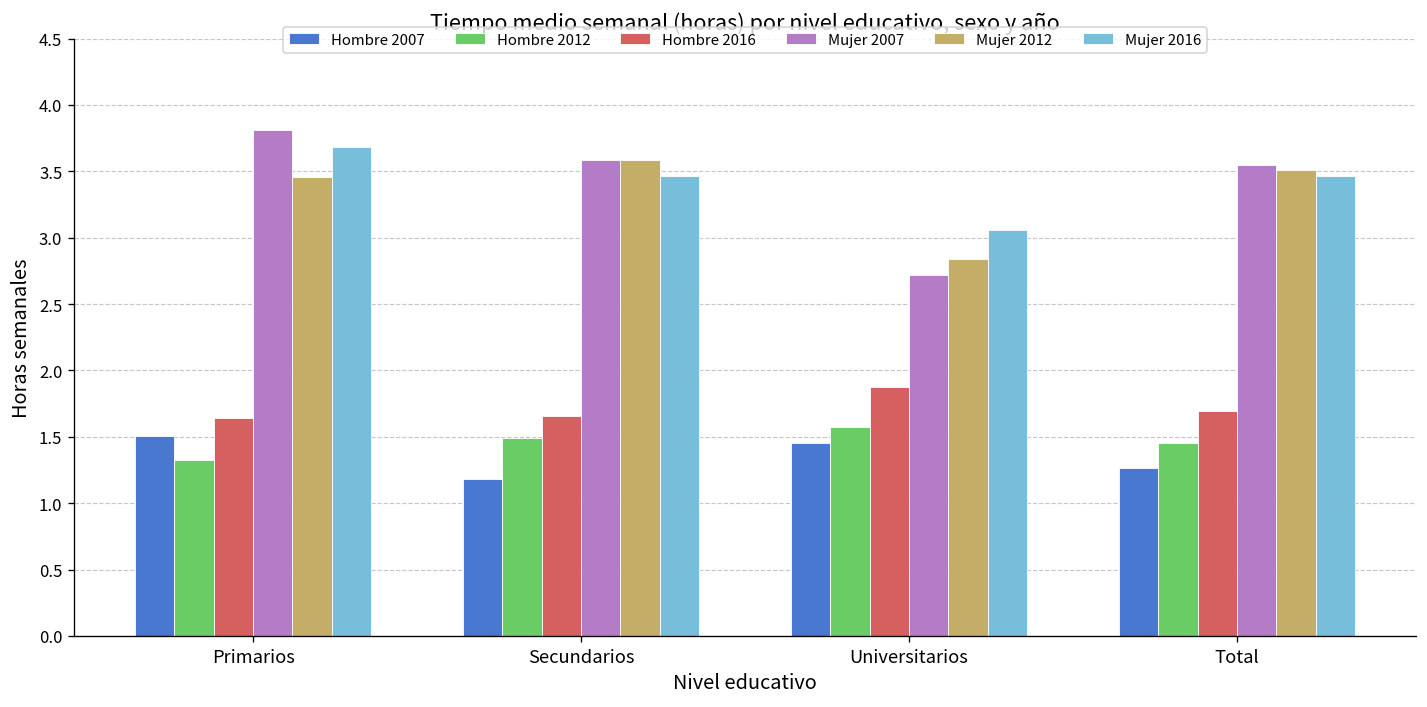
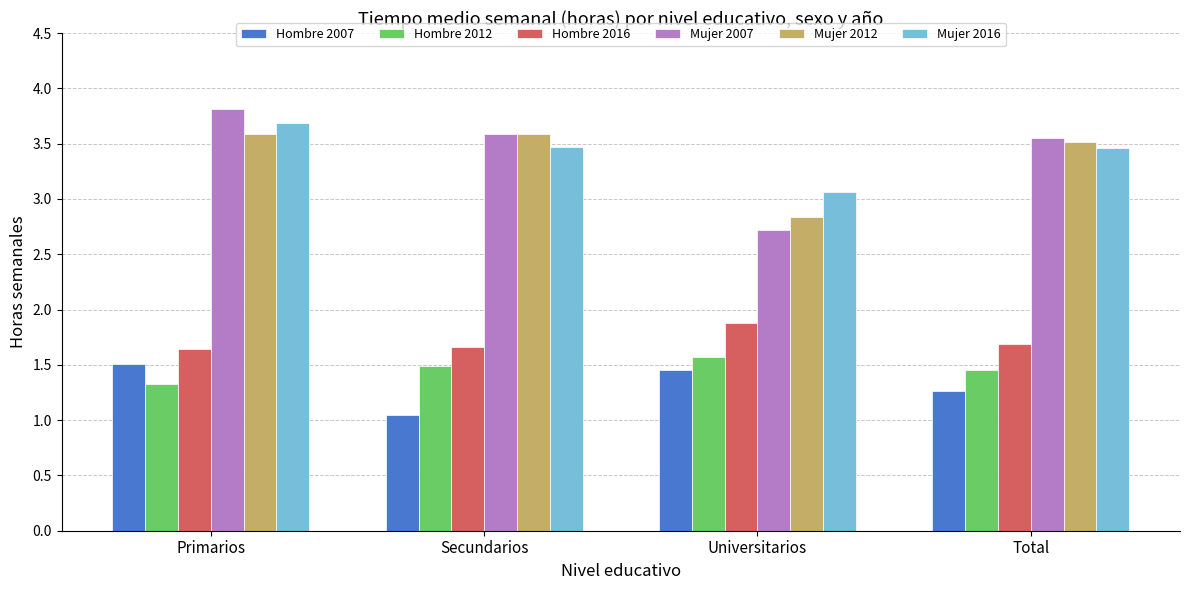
Mujer 2012, Primarios: 3.46 -> 3.59
Hombre 2007, Secundarios: 1.18 -> 1.05
